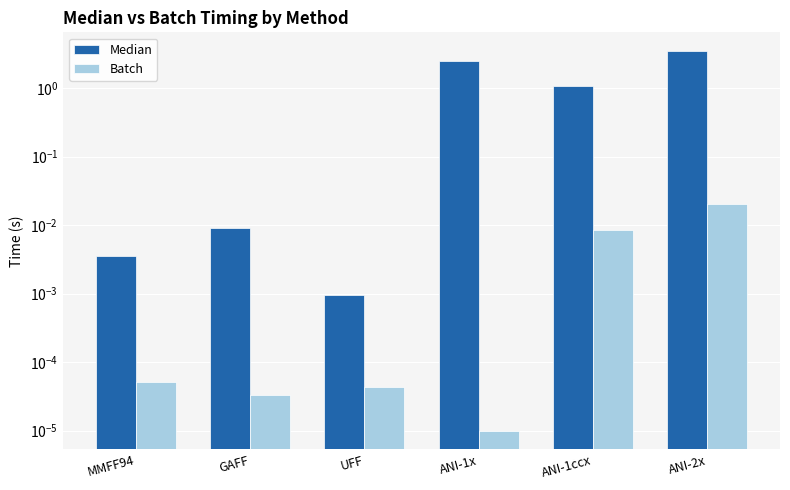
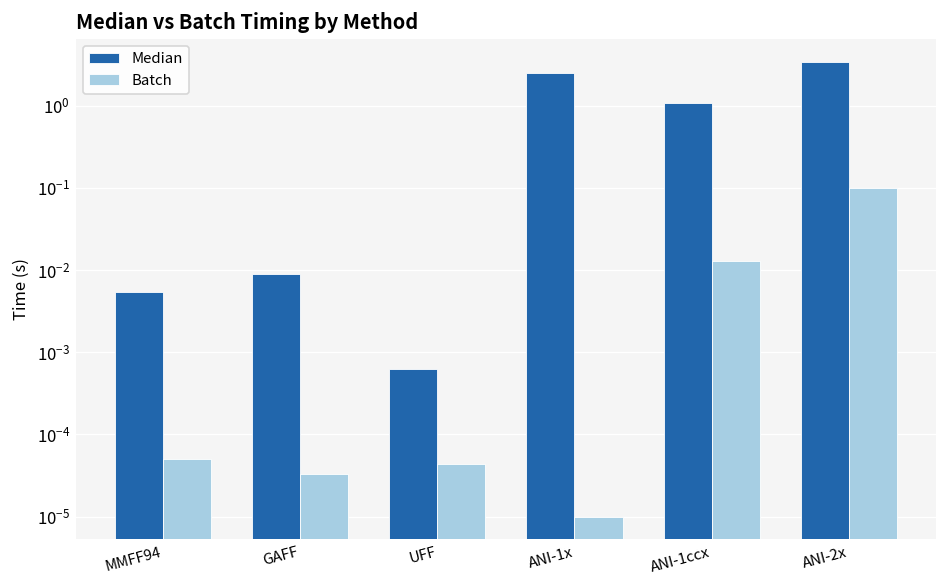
Median, MMFF94: 0.004 -> 0.005
Median, UFF: 0.0009 -> 0.0006
Batch, ANI-1ccx: 0.008 -> 0.013
Batch, ANI-2x: 0.02 -> 0.10
